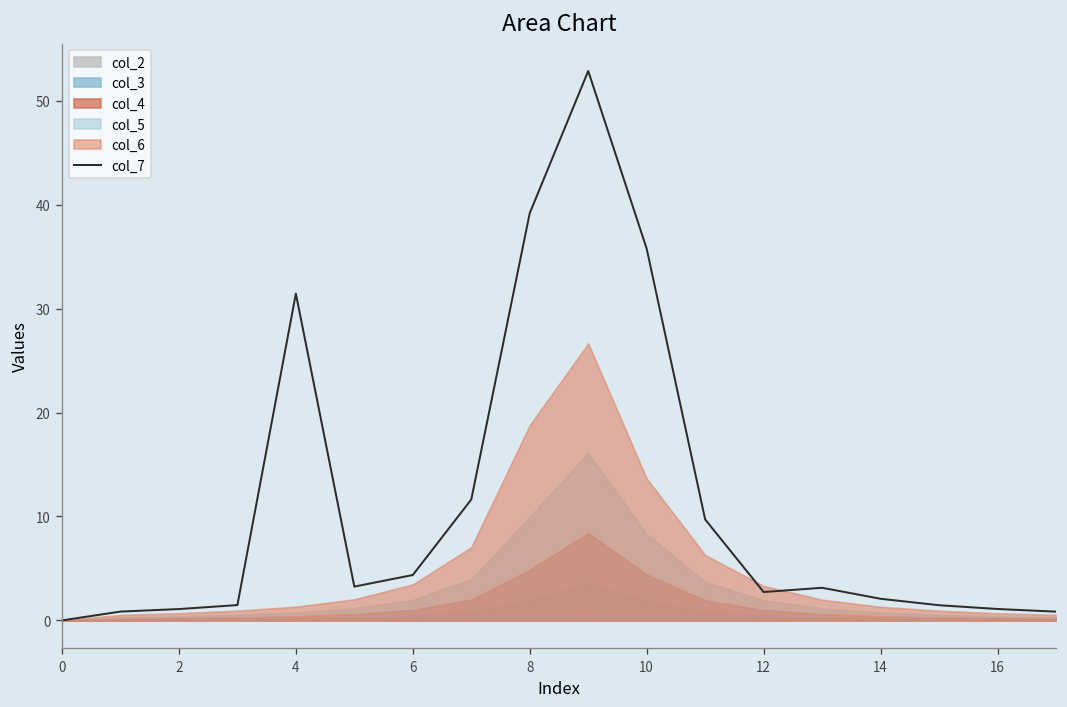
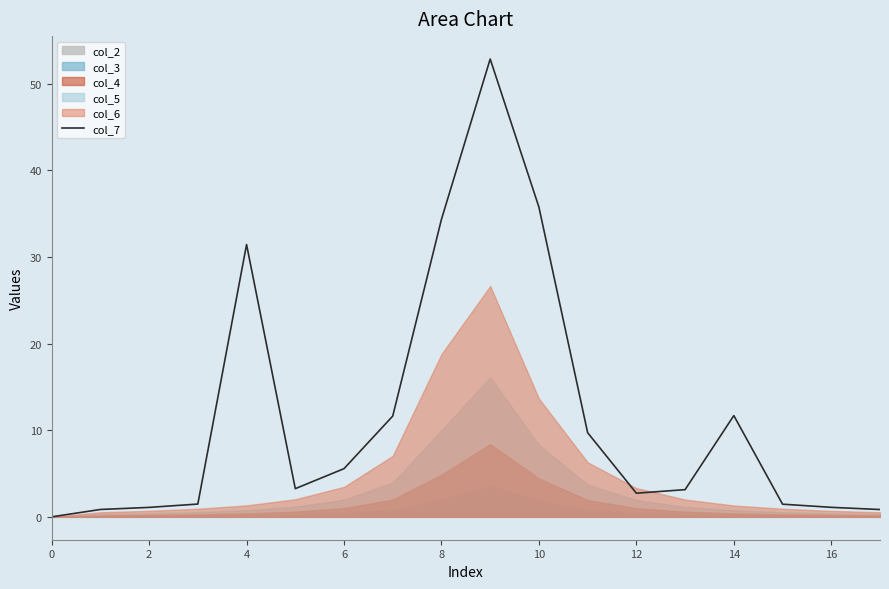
col_7, 6: 4 -> 6
col_7, 8: 39 -> 34
col_7, 14: 2 -> 12
